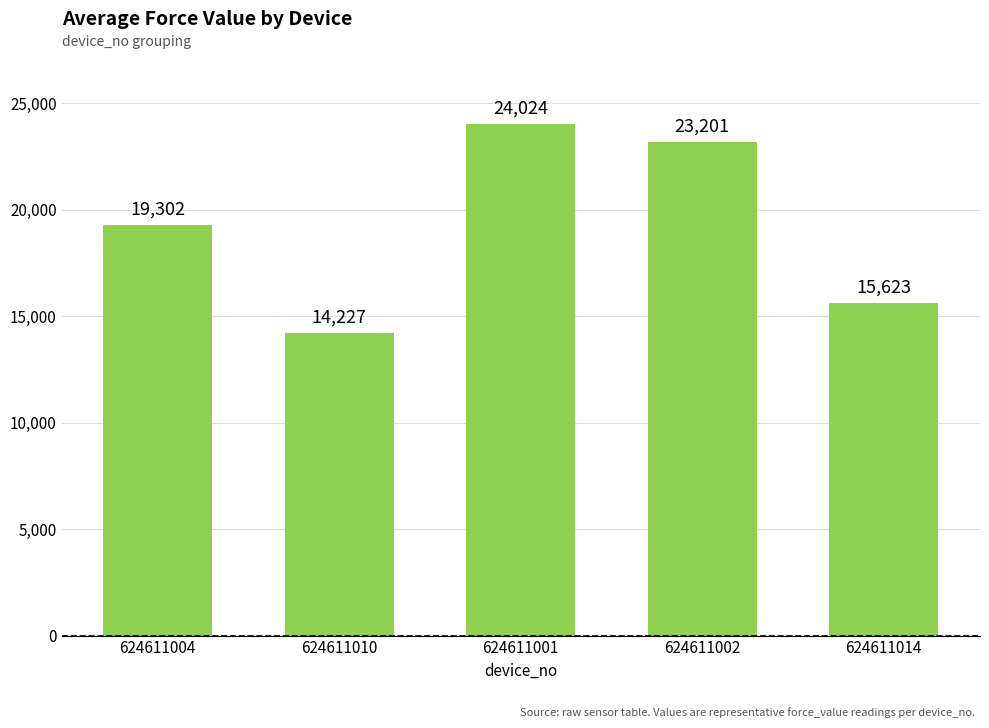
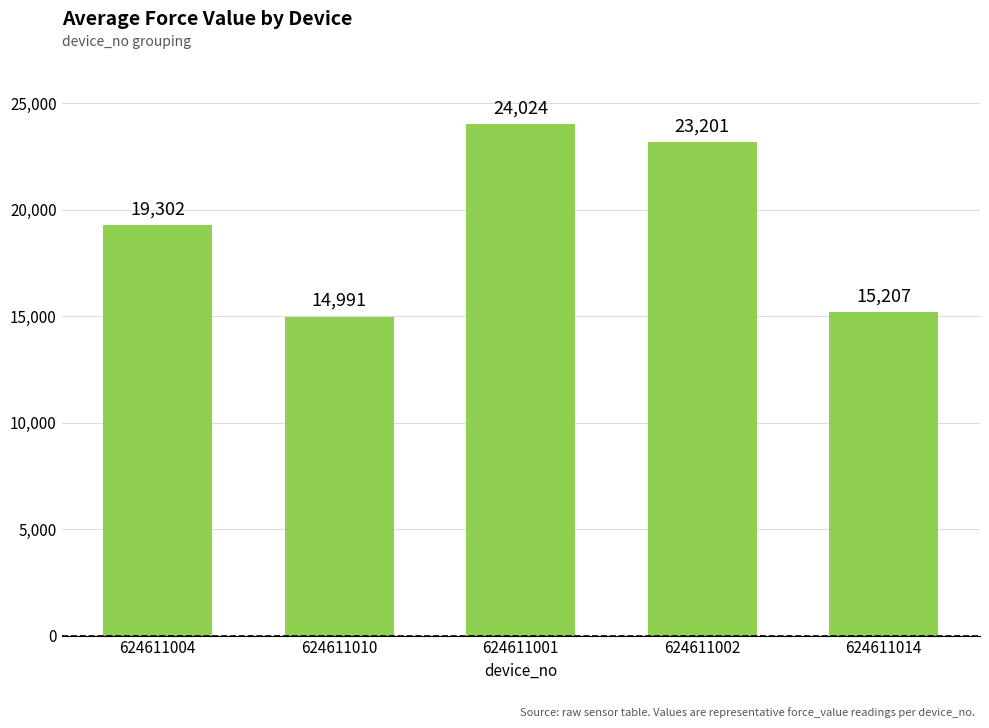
624611010: 14,227 -> 14,991
624611014: 15,623 -> 15,207
